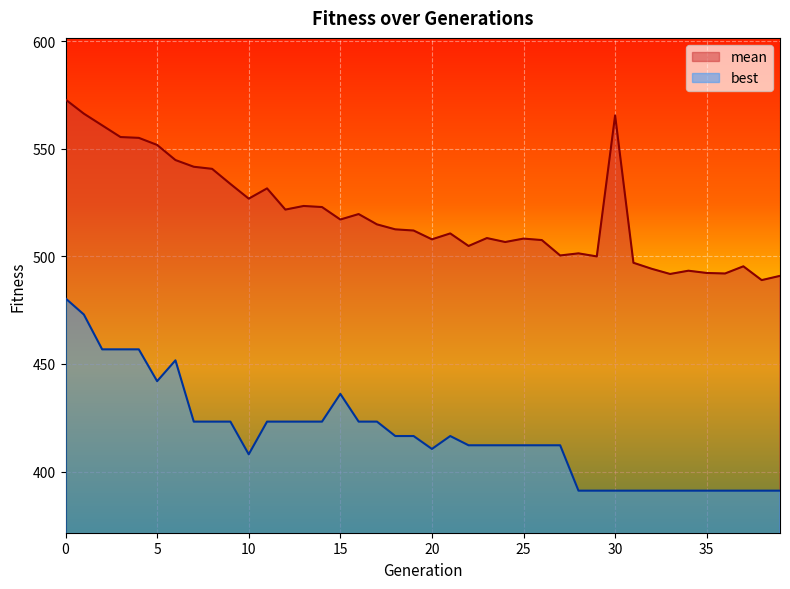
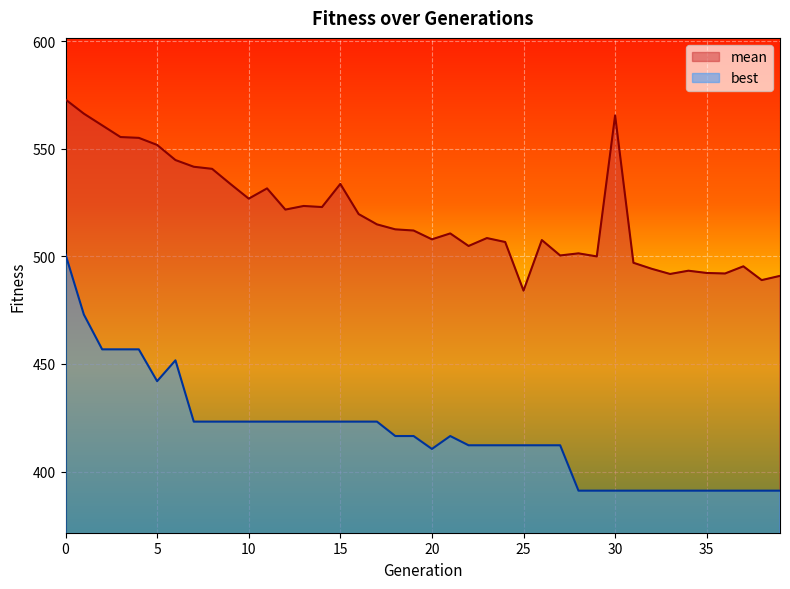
best, 0: 481 -> 501
best, 10: 408 -> 423
mean, 15: 517 -> 534
best, 15: 436 -> 423
mean, 25: 508 -> 484
